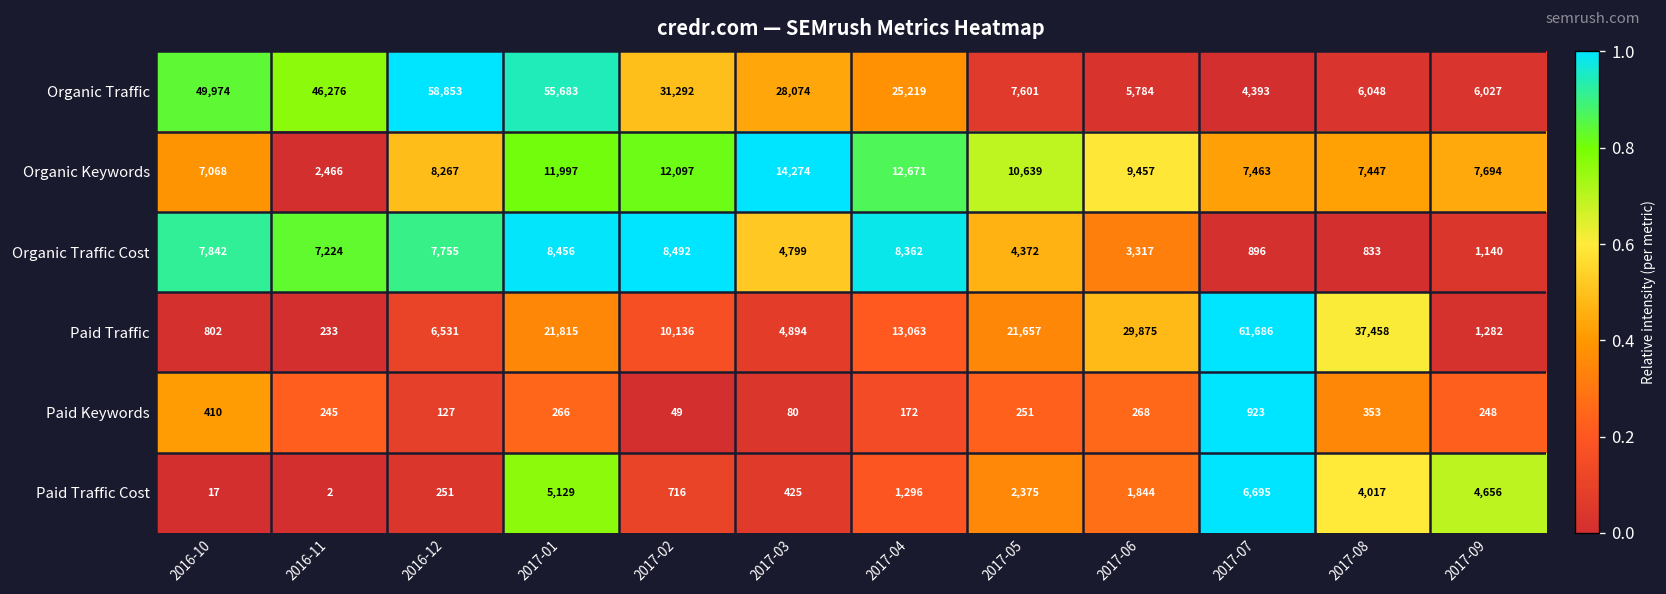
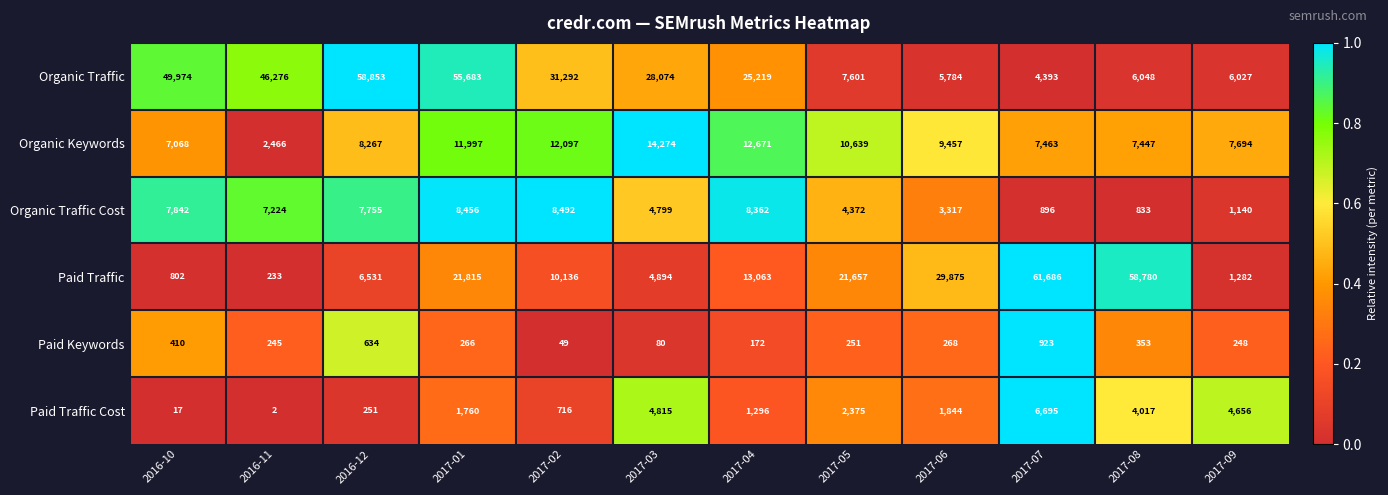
Paid Traffic, 2017-08: 37,458 -> 58,780
Paid Keywords, 2016-12: 127 -> 634
Paid Traffic Cost, 2017-01: 5,129 -> 1,760
Paid Traffic Cost, 2017-03: 425 -> 4,815
